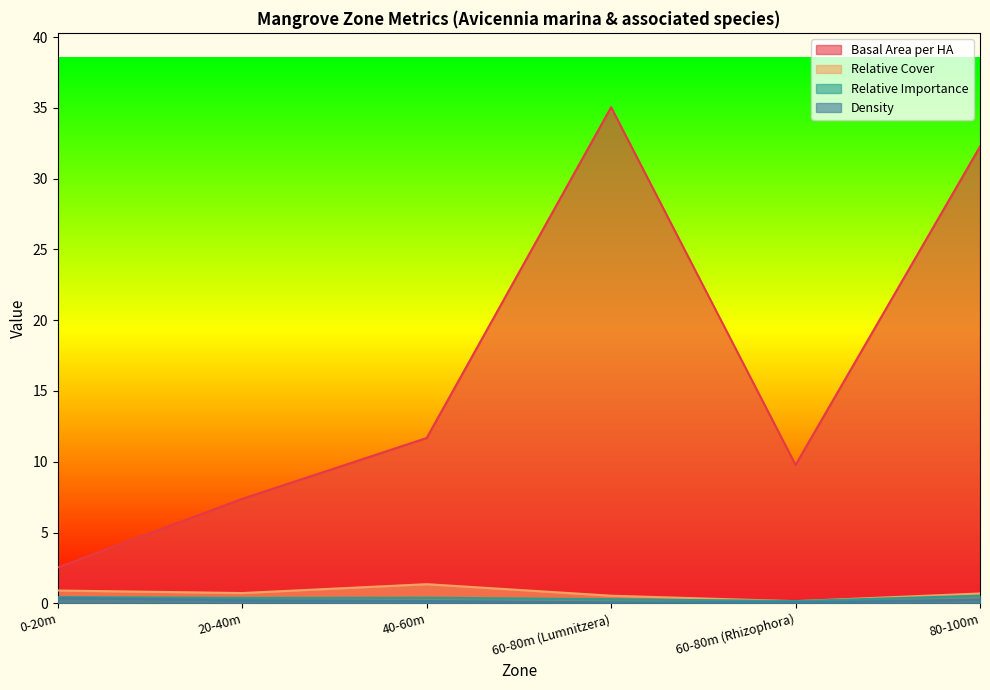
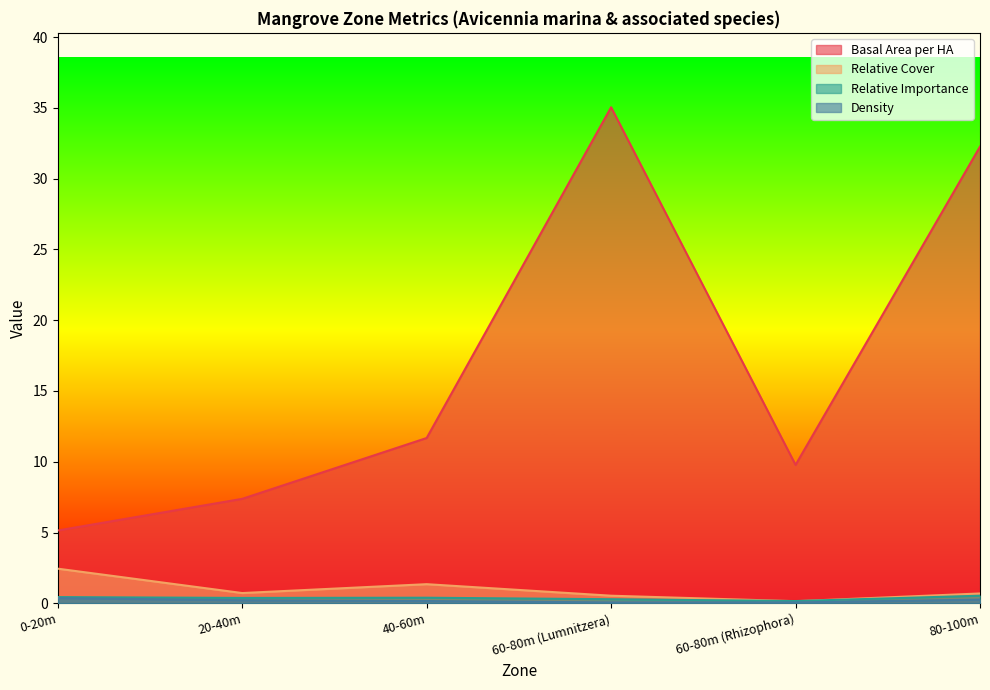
Basal Area per HA, 0-20m: 2.5 -> 5.1
Relative Cover, 0-20m: 0.9 -> 2.4
